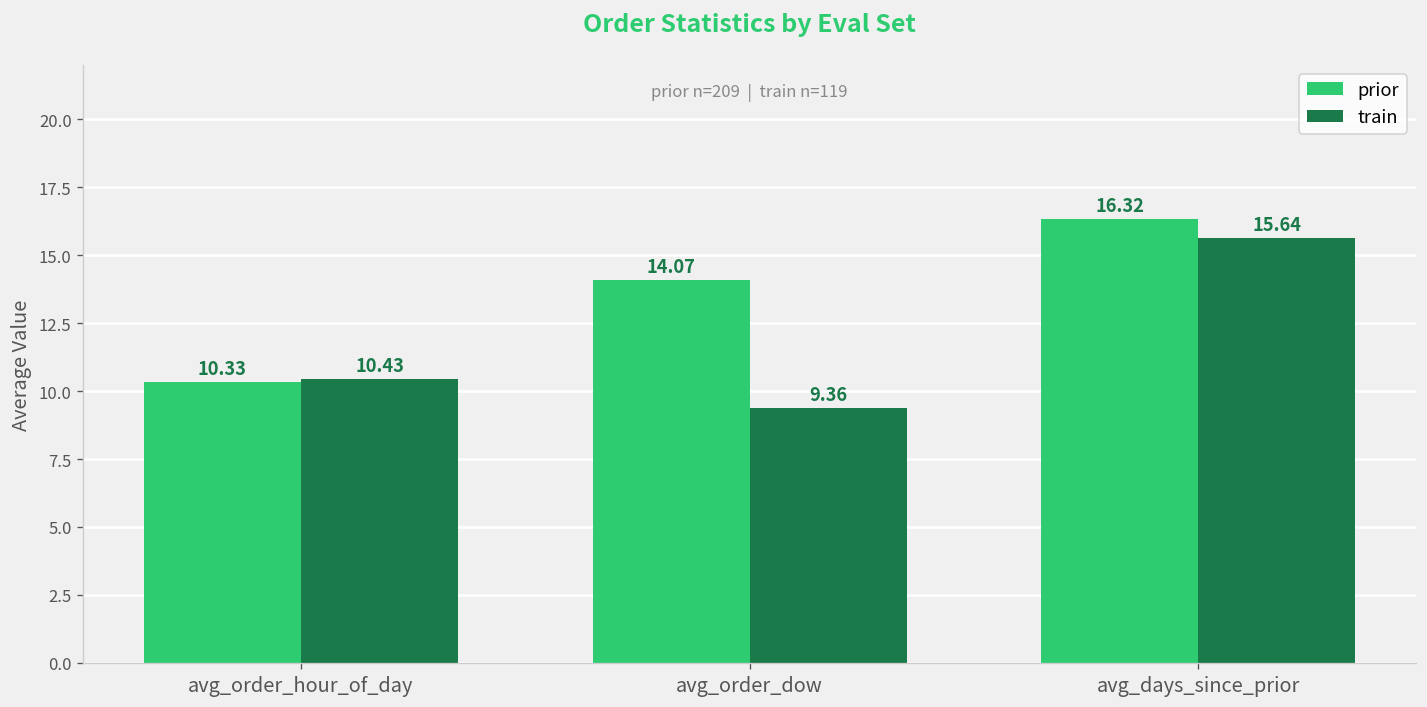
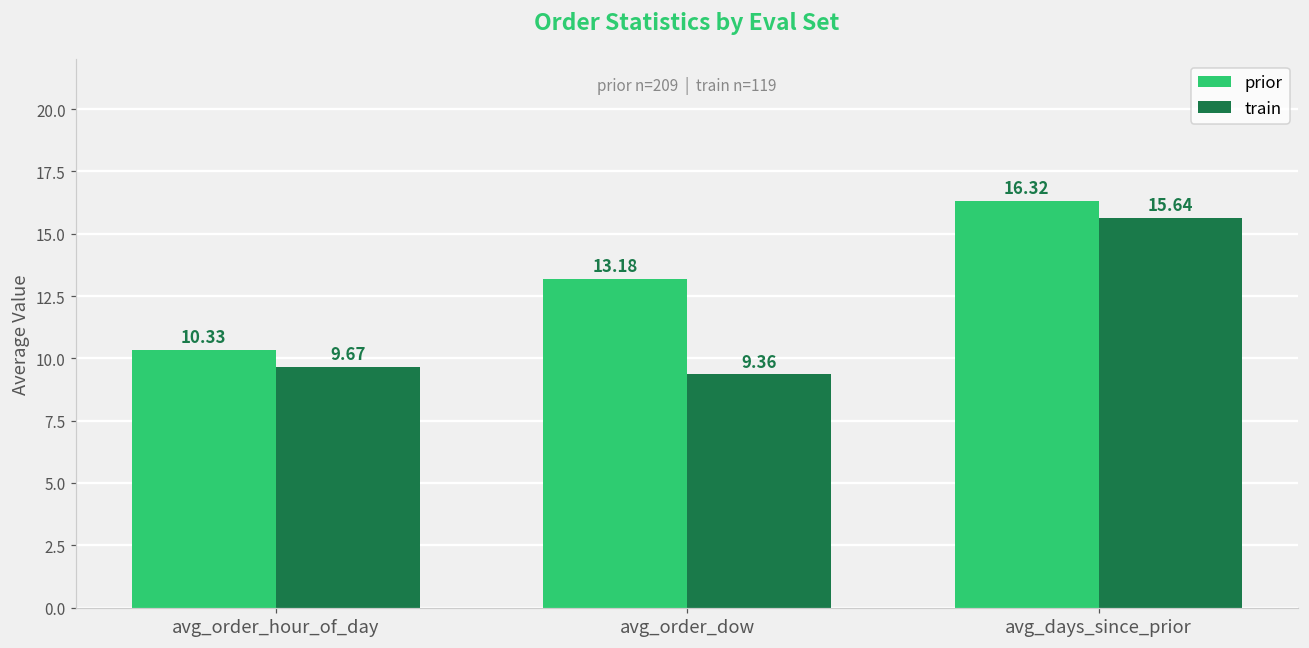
train, avg_order_hour_of_day: 10.43 -> 9.67
prior, avg_order_dow: 14.07 -> 13.18
